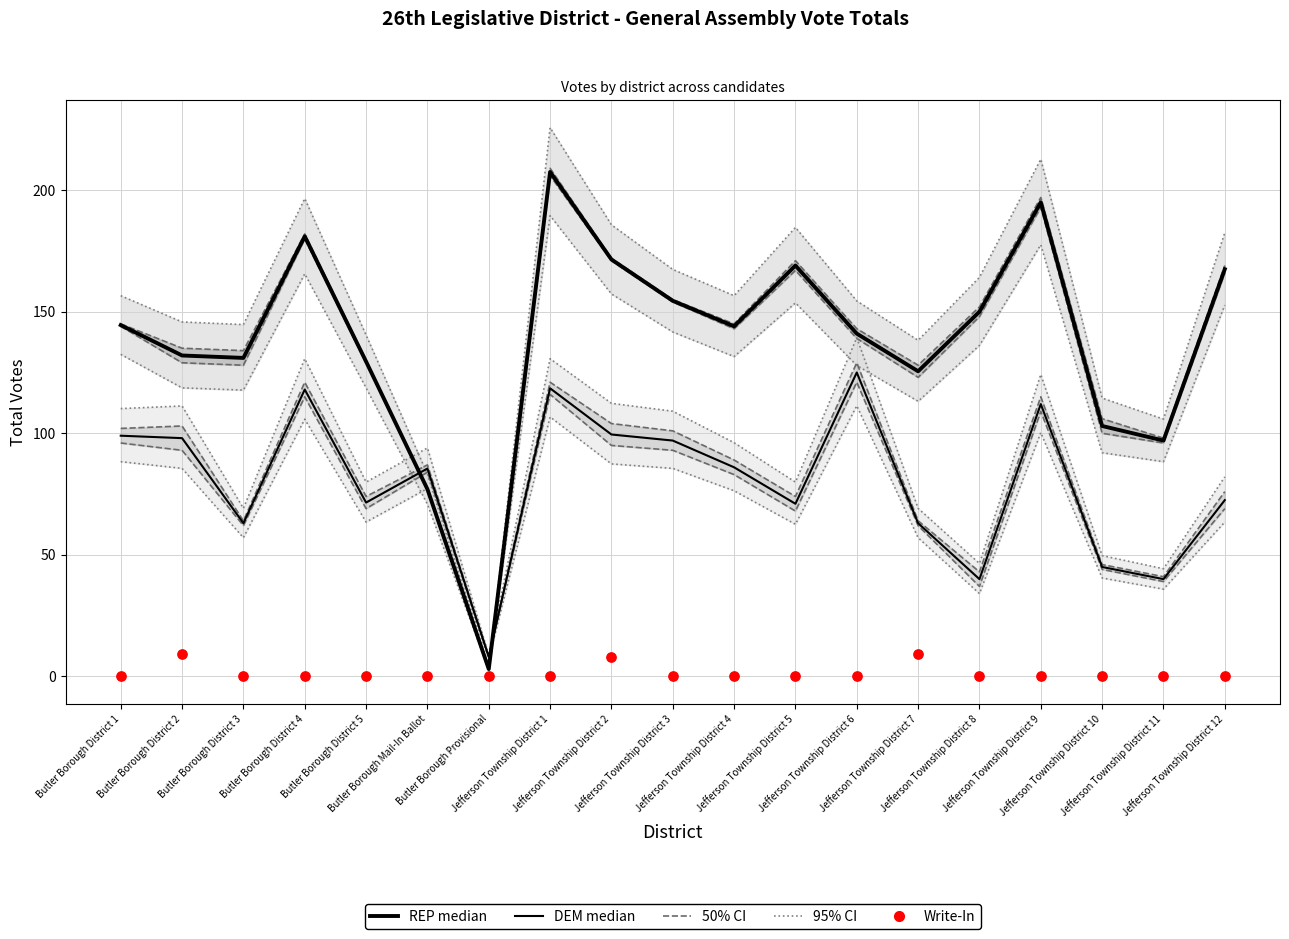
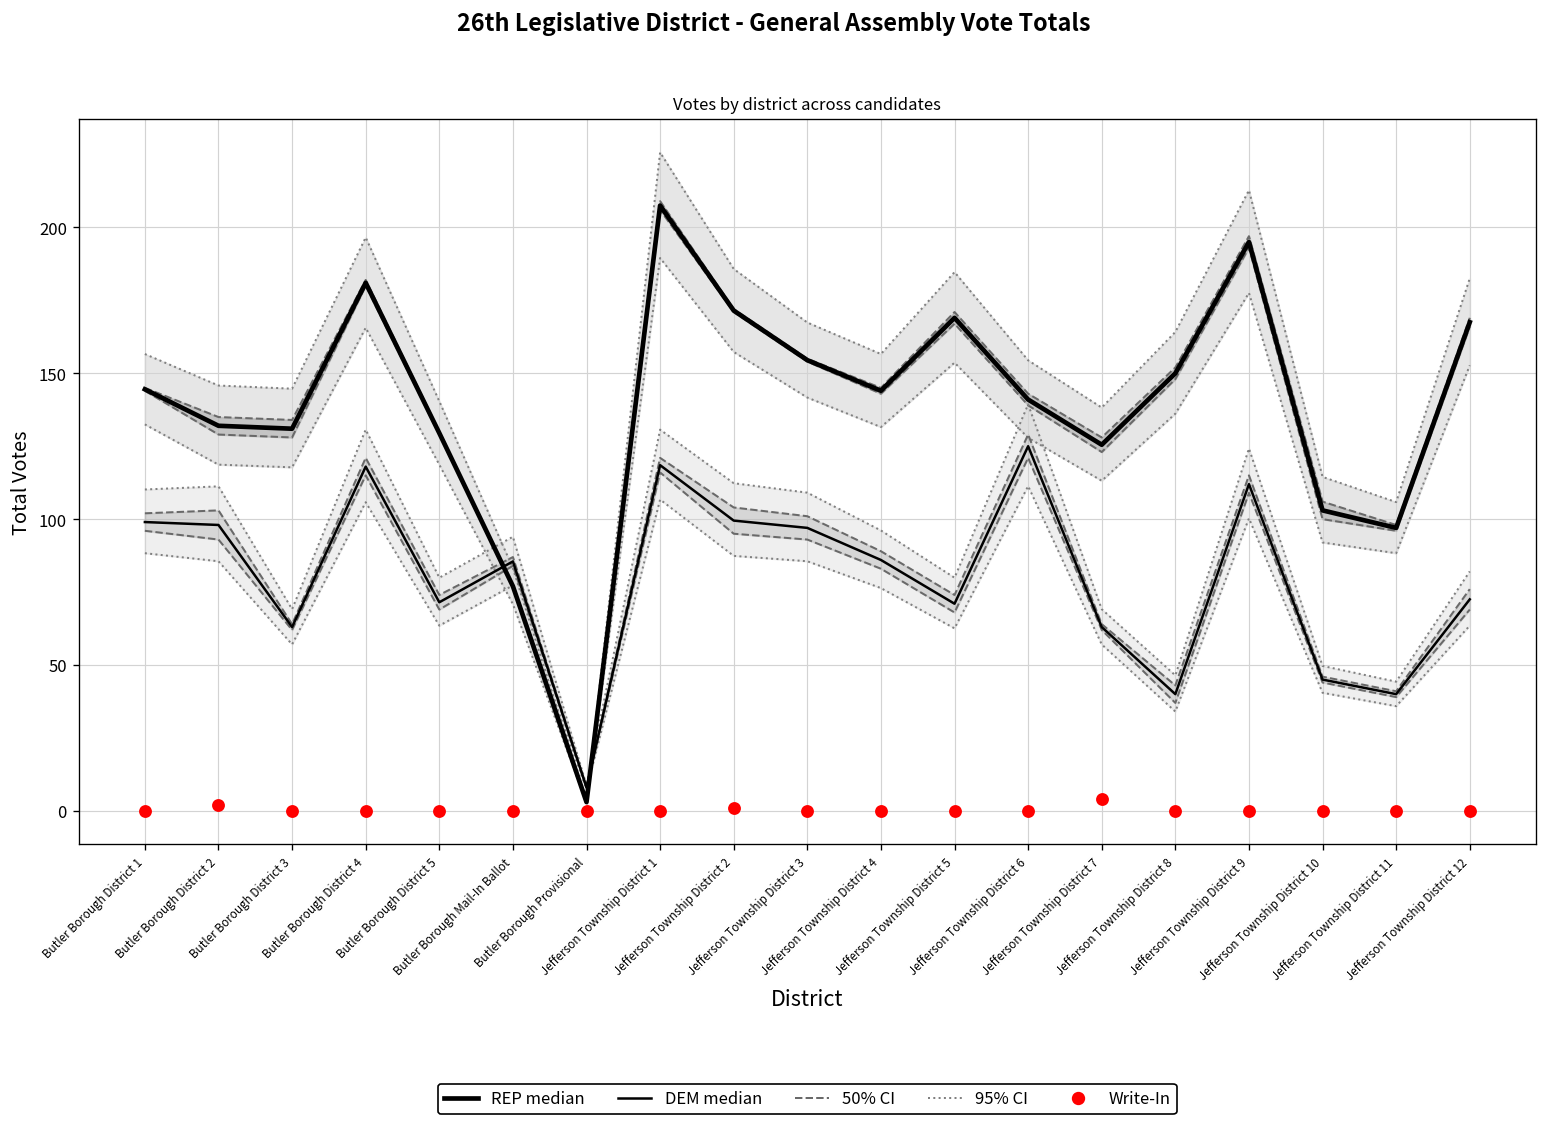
Write-In, Butler Borough District 2: 9 -> 2
Write-In, Jefferson Township District 2: 8 -> 1
Write-In, Jefferson Township District 7: 9 -> 4
